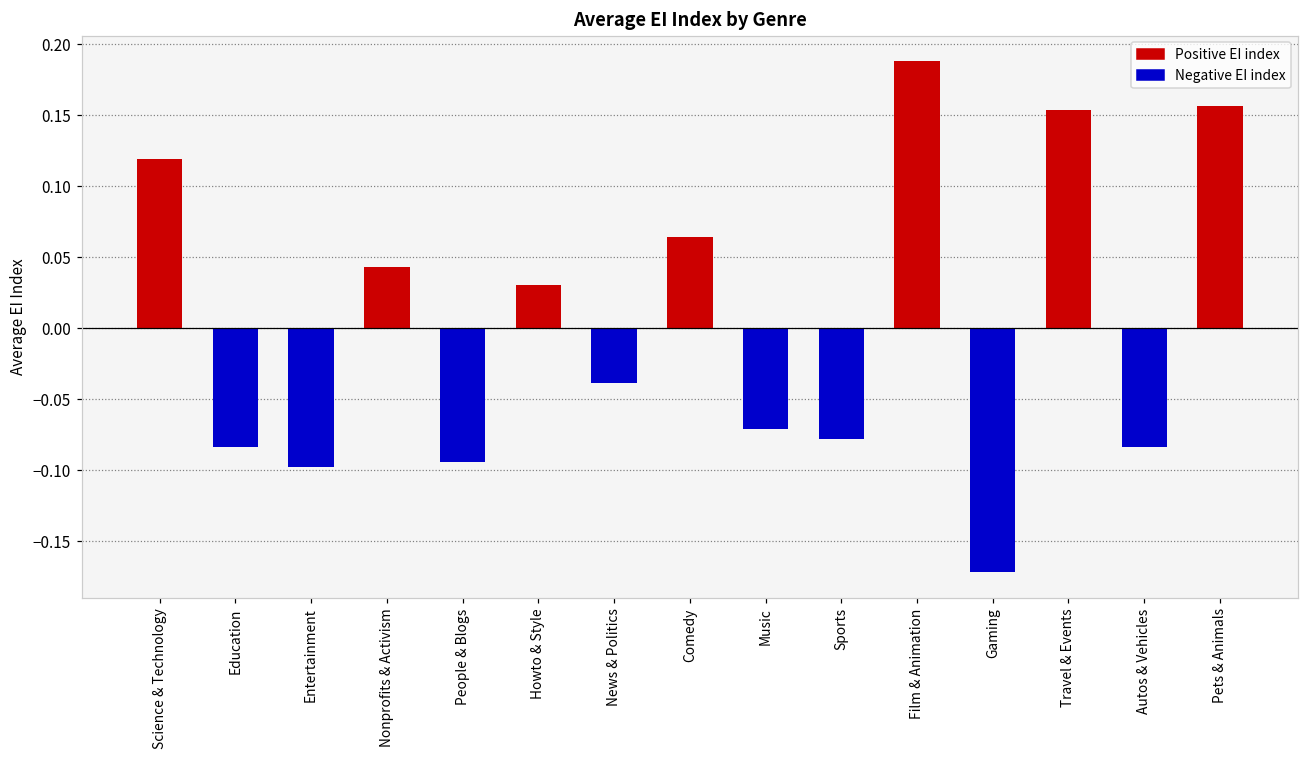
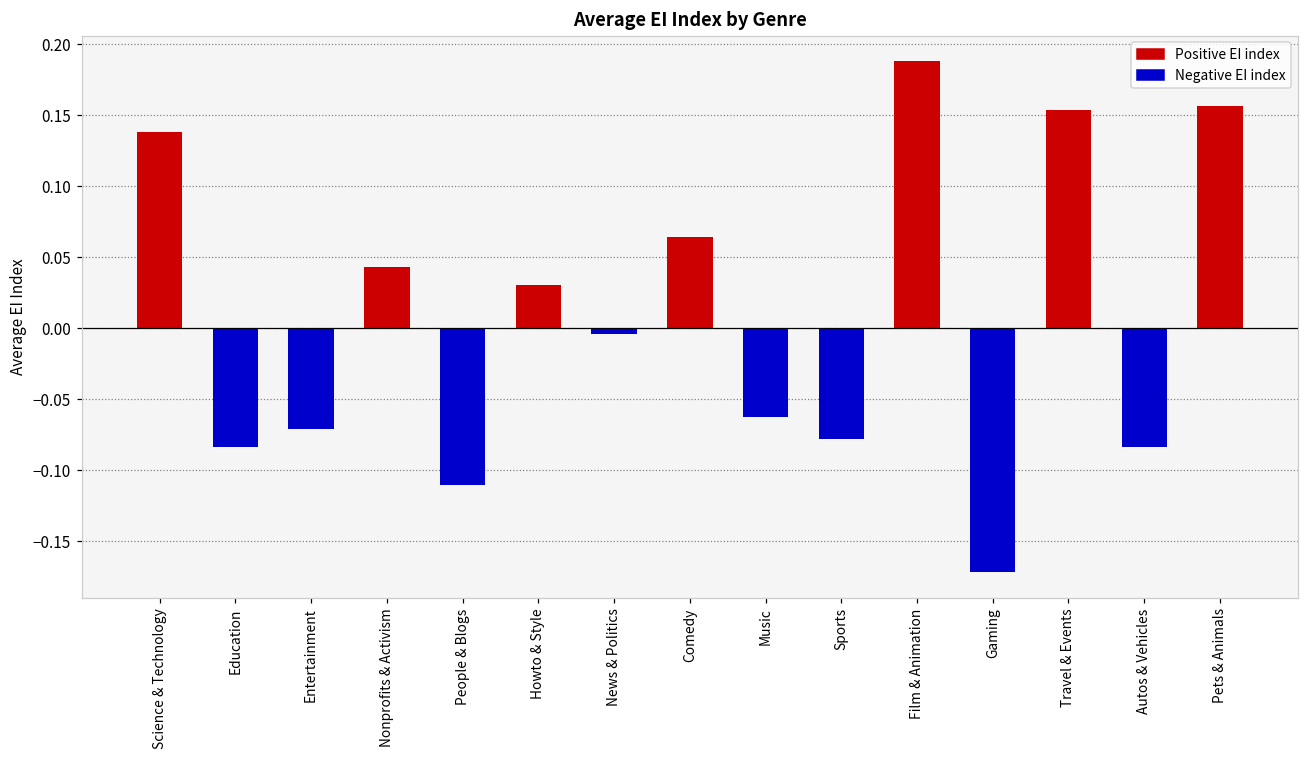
Positive EI index, Science & Technology: 0.119 -> 0.138
Negative EI index, Entertainment: -0.098 -> -0.071
Negative EI index, People & Blogs: -0.094 -> -0.111
Negative EI index, News & Politics: -0.039 -> -0.004
Negative EI index, Music: -0.071 -> -0.062
